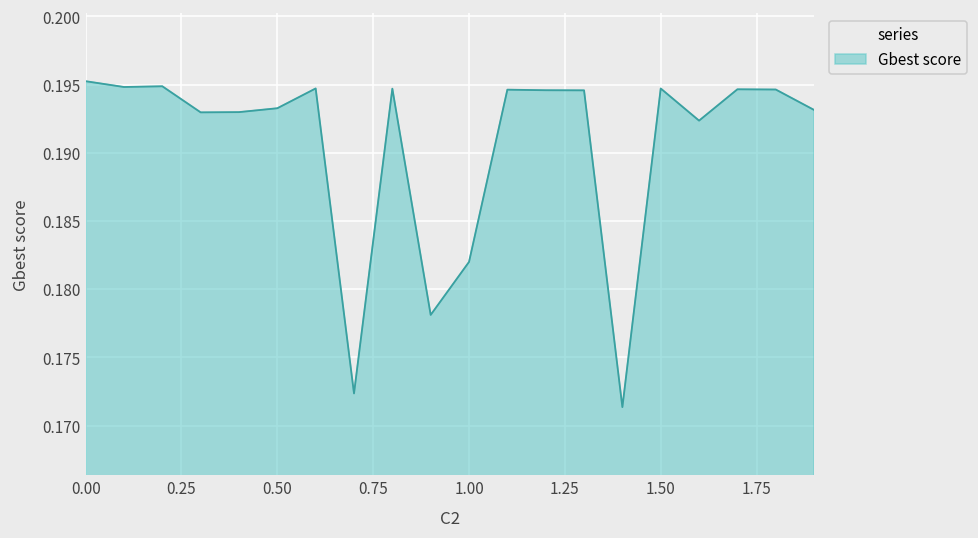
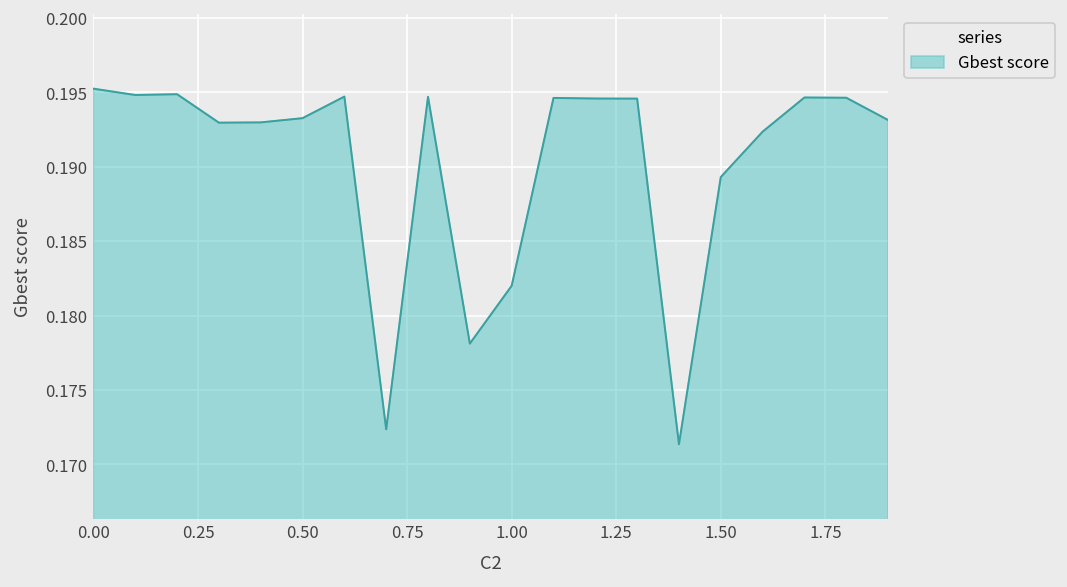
1.50: 0.1947 -> 0.1893
